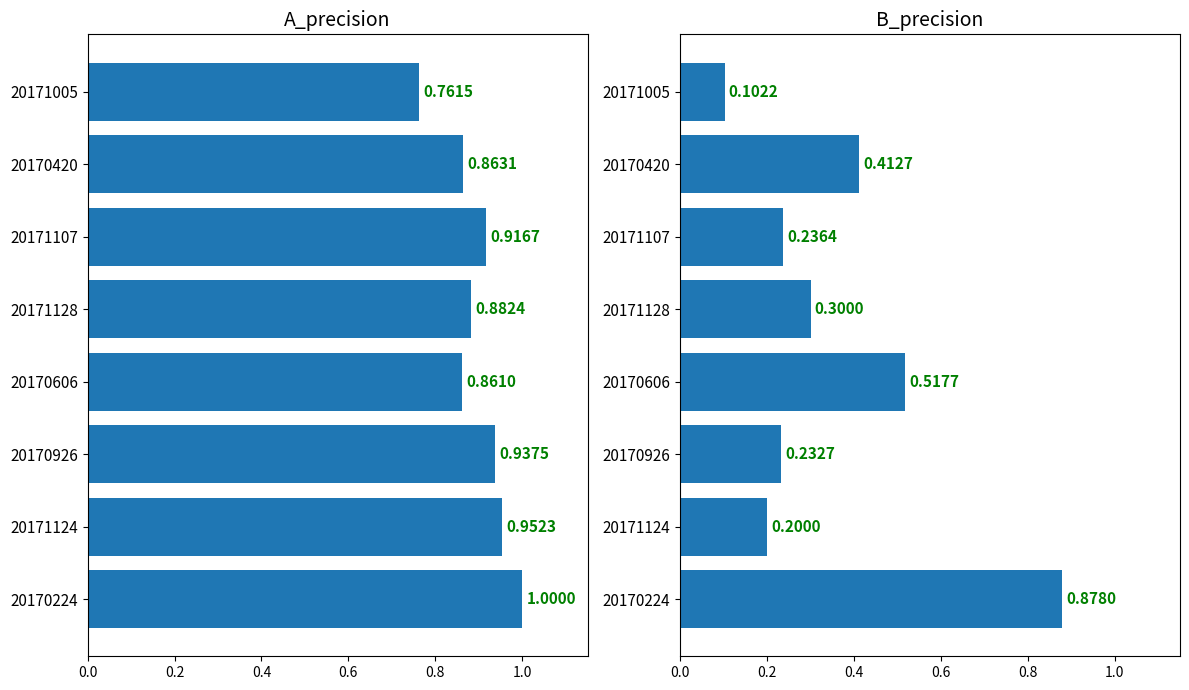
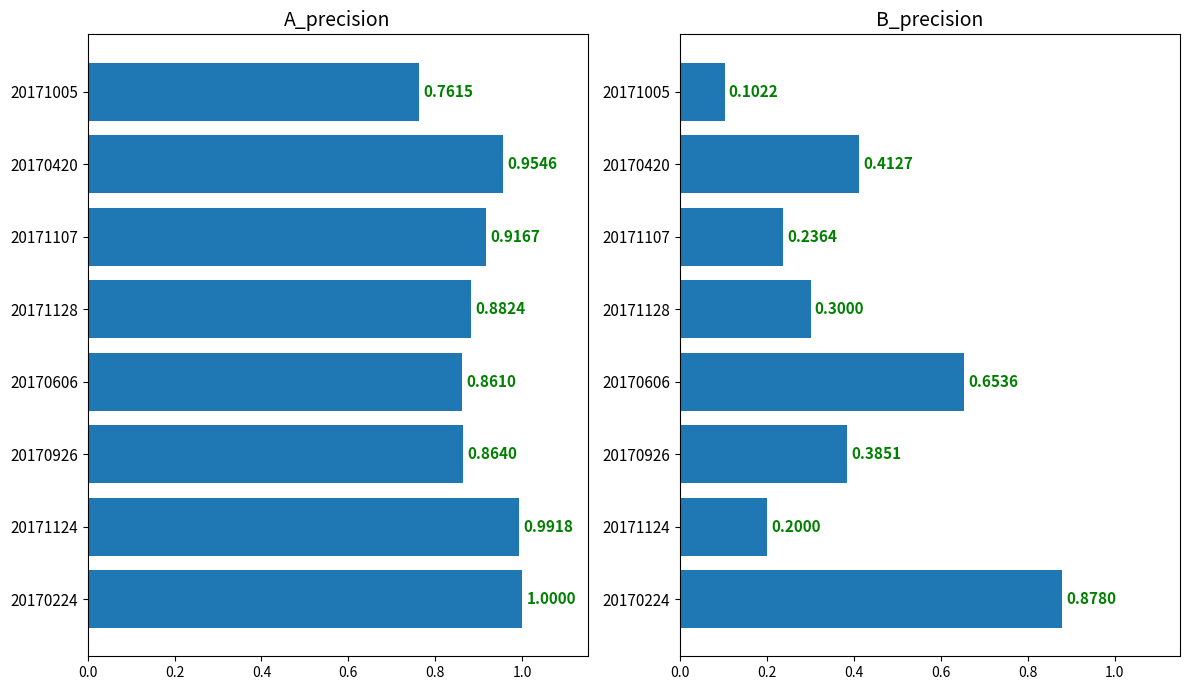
A_precision, 20170420: 0.8631 -> 0.9546
A_precision, 20170926: 0.9375 -> 0.8640
A_precision, 20171124: 0.9523 -> 0.9918
B_precision, 20170606: 0.5177 -> 0.6536
B_precision, 20170926: 0.2327 -> 0.3851
